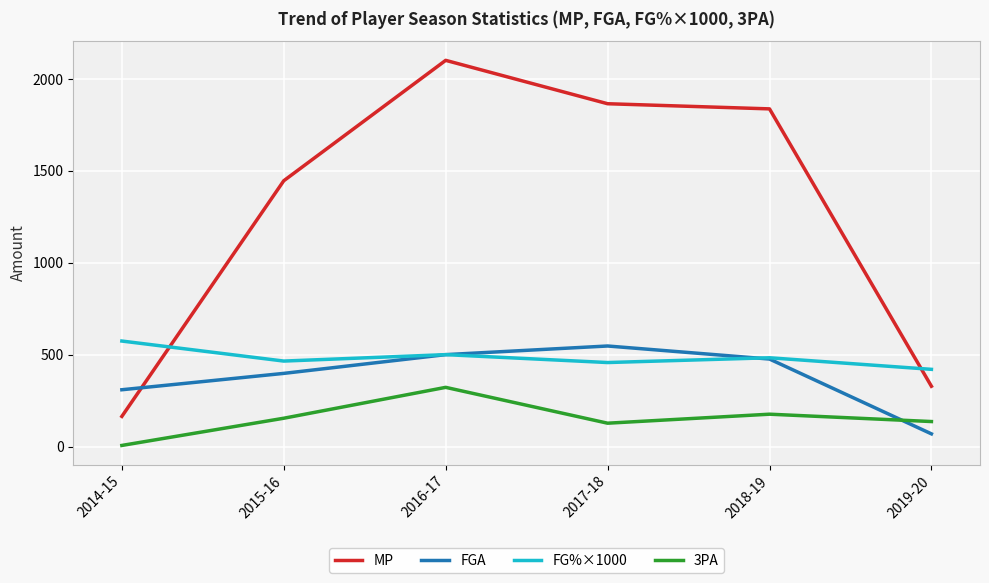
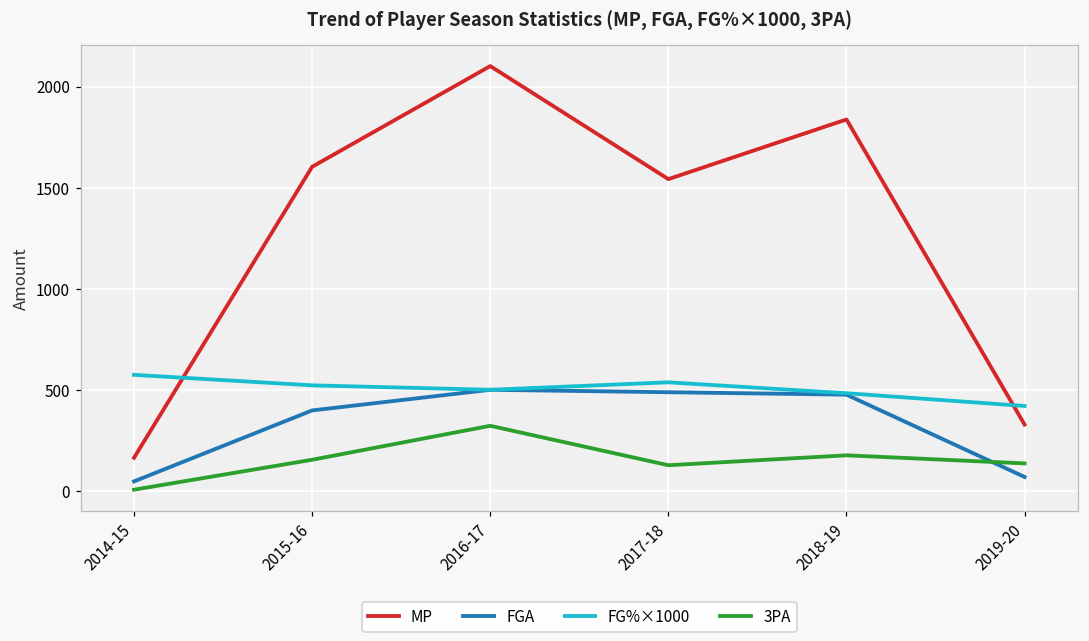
FGA, 2014-15: 310 -> 50
MP, 2015-16: 1450 -> 1600
FG%×1000, 2015-16: 470 -> 520
MP, 2017-18: 1870 -> 1540
FGA, 2017-18: 550 -> 490
FG%×1000, 2017-18: 460 -> 540
